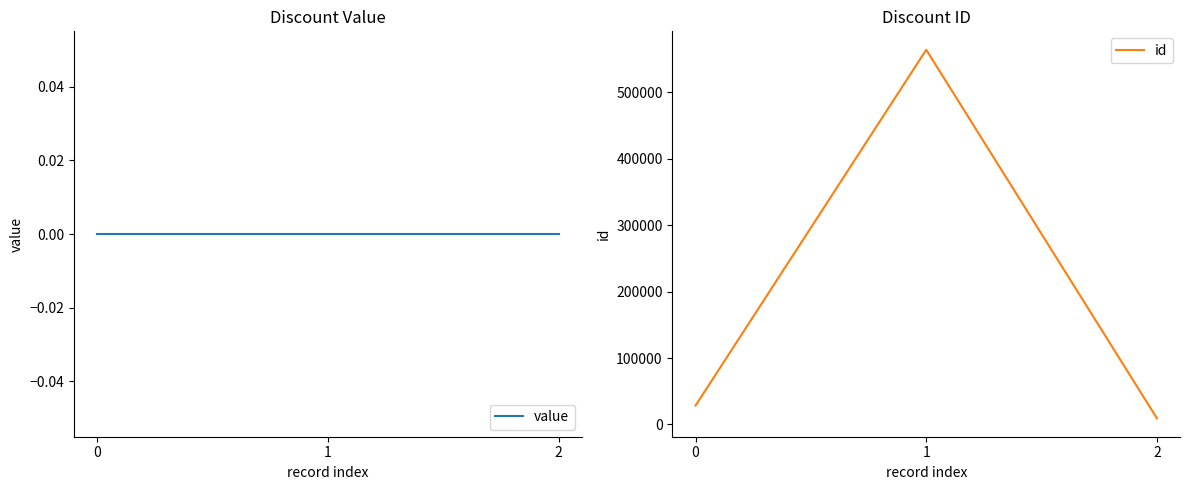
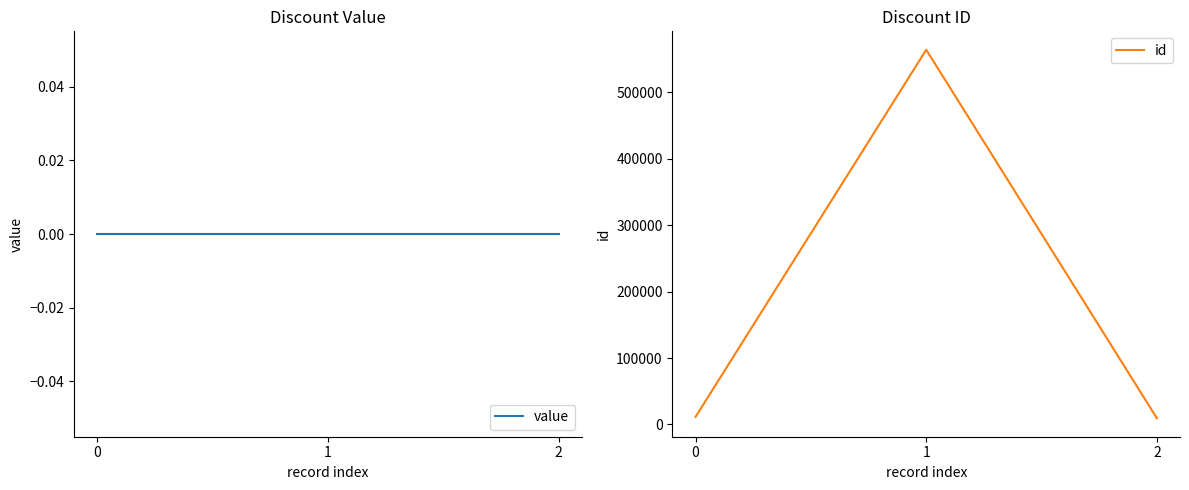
Discount ID, 0: 30000 -> 10000
